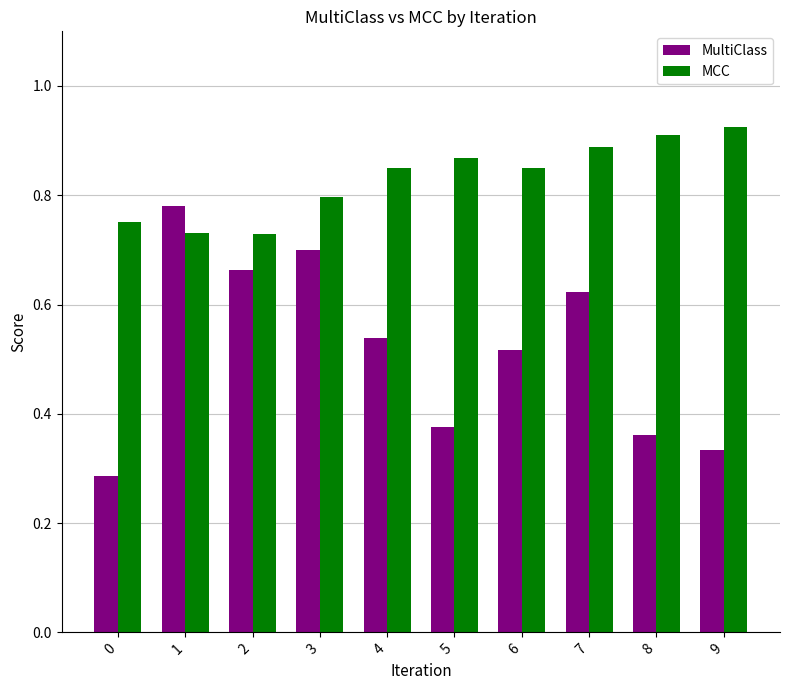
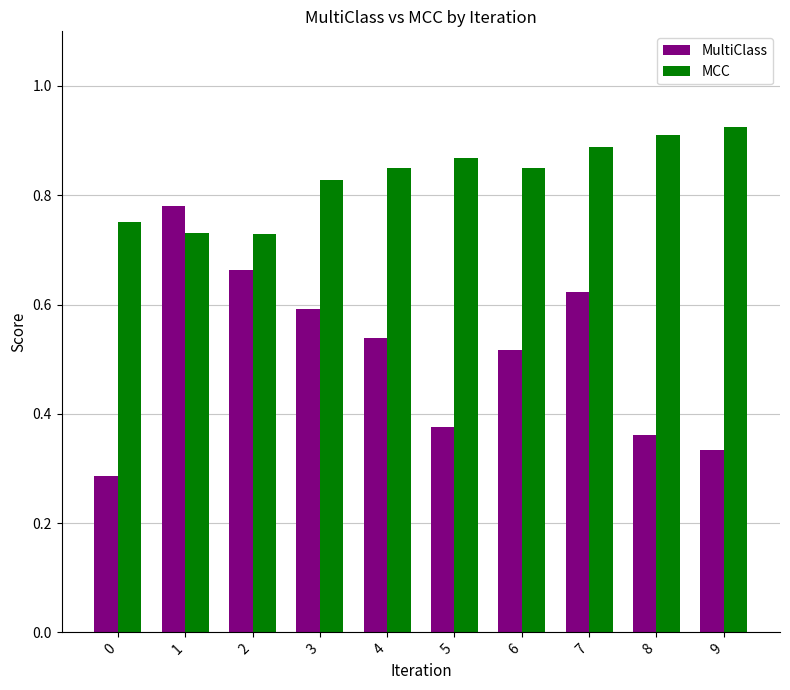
MultiClass, 3: 0.70 -> 0.59
MCC, 3: 0.80 -> 0.83
